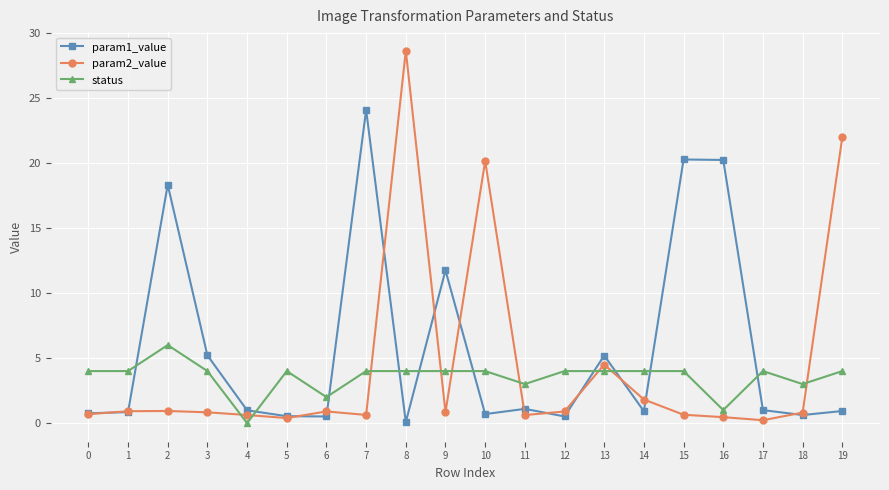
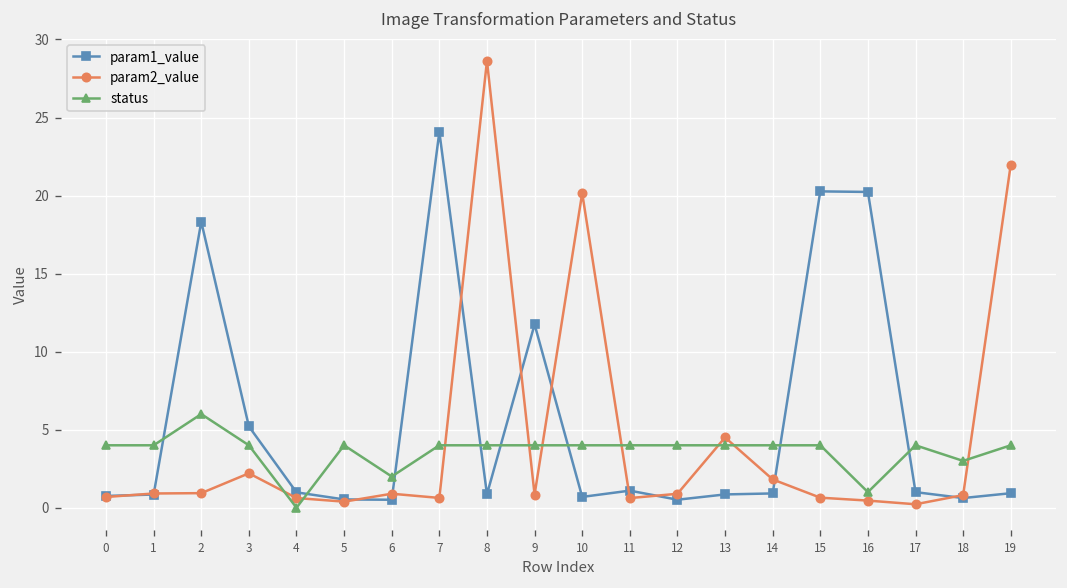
param2_value, 3: 0.8 -> 2.2
param1_value, 8: 0.1 -> 0.9
status, 11: 3 -> 4
param1_value, 13: 5.2 -> 0.9
